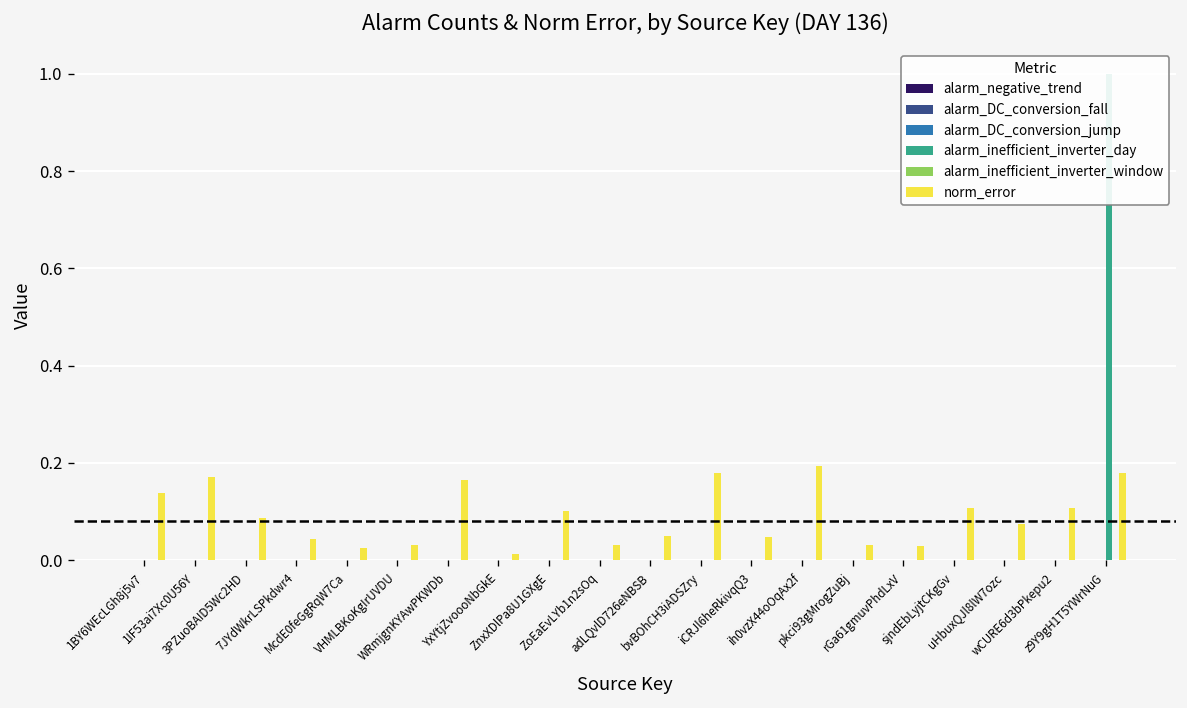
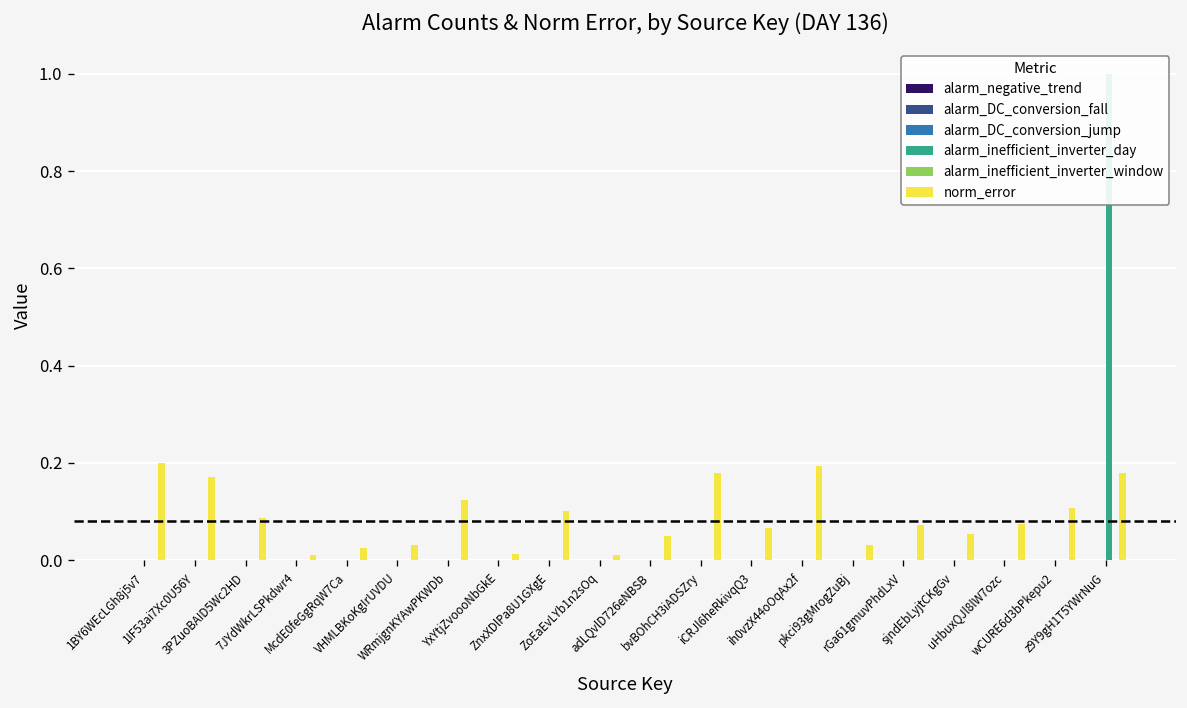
norm_error, 1BY6WEcLGh8j5v7: 0.14 -> 0.20
norm_error, 7JYdWkrLSPkdwr4: 0.04 -> 0.01
norm_error, WRmjgnKYAwPKWDb: 0.16 -> 0.12
norm_error, ZoEaEvLYb1n2sOq: 0.03 -> 0.01
norm_error, iCRJl6heRkivqQ3: 0.05 -> 0.07
norm_error, rGa61gmuvPhdLxV: 0.03 -> 0.07
norm_error, sjndEbLyjtCKgGv: 0.11 -> 0.05
